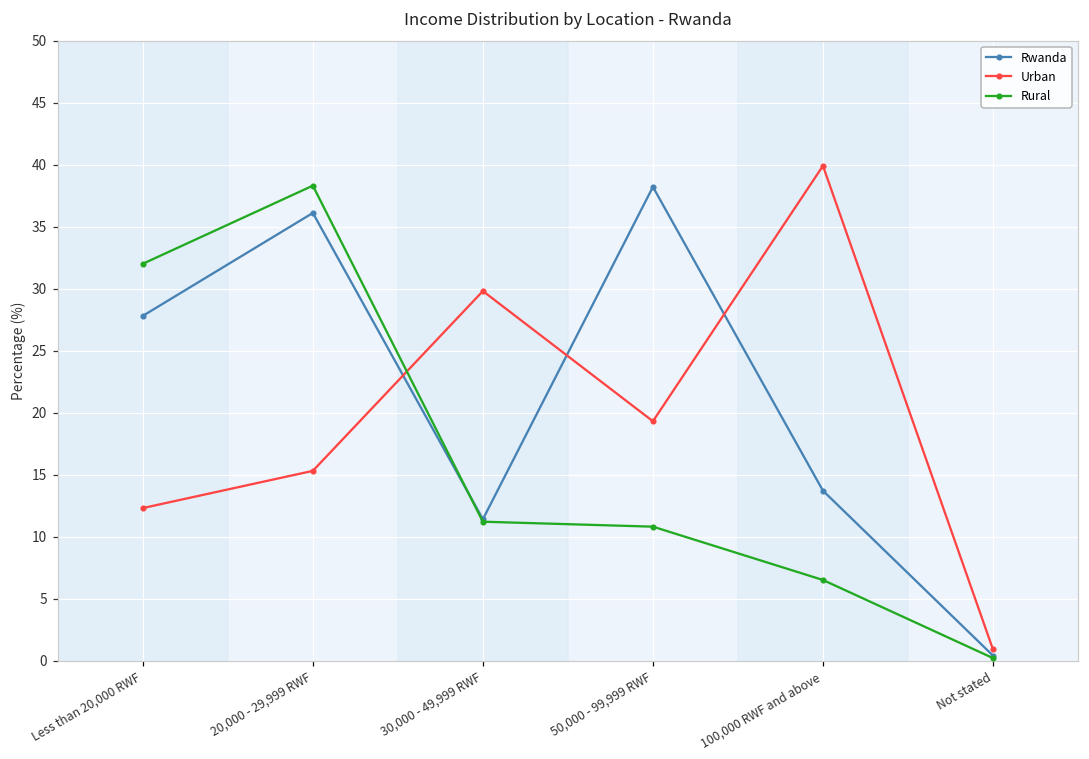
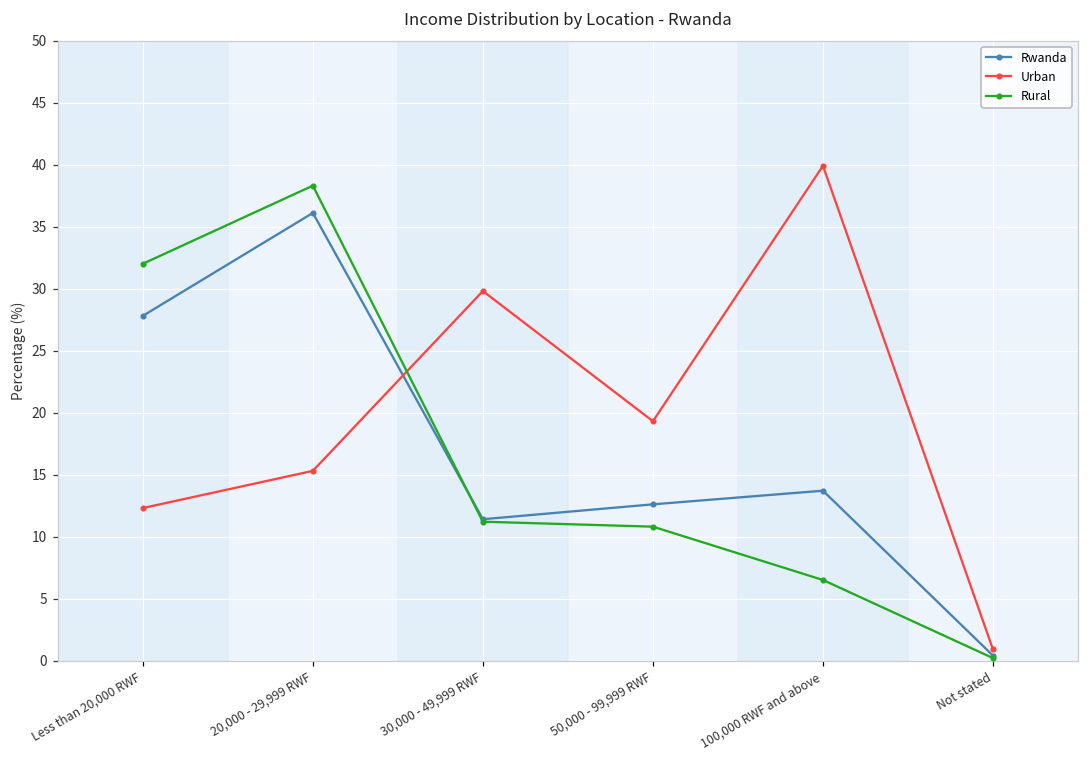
Rwanda, 50,000 - 99,999 RWF: 38.2 -> 12.6
